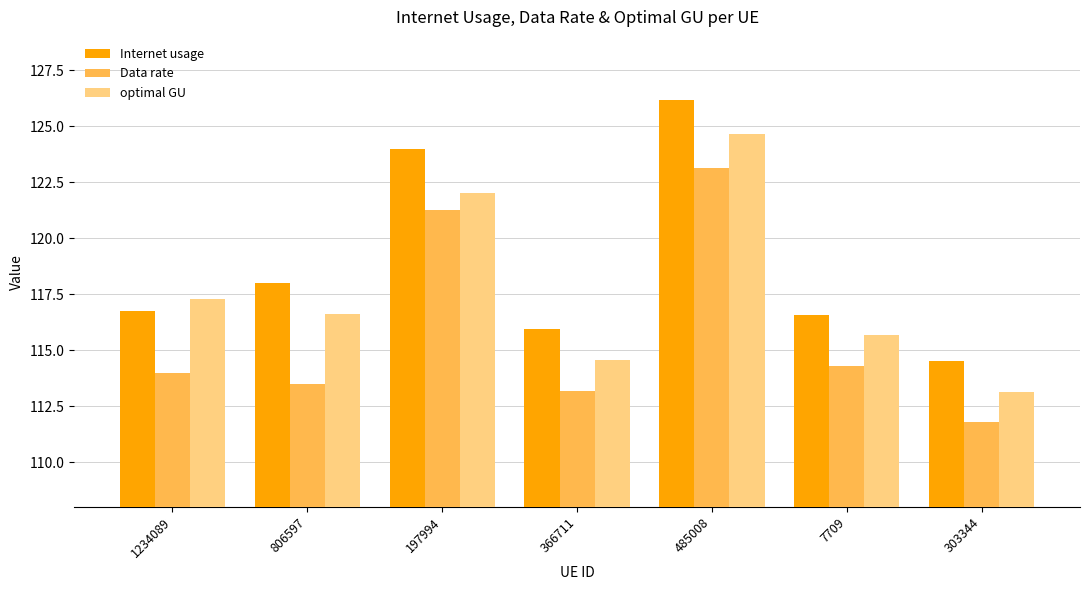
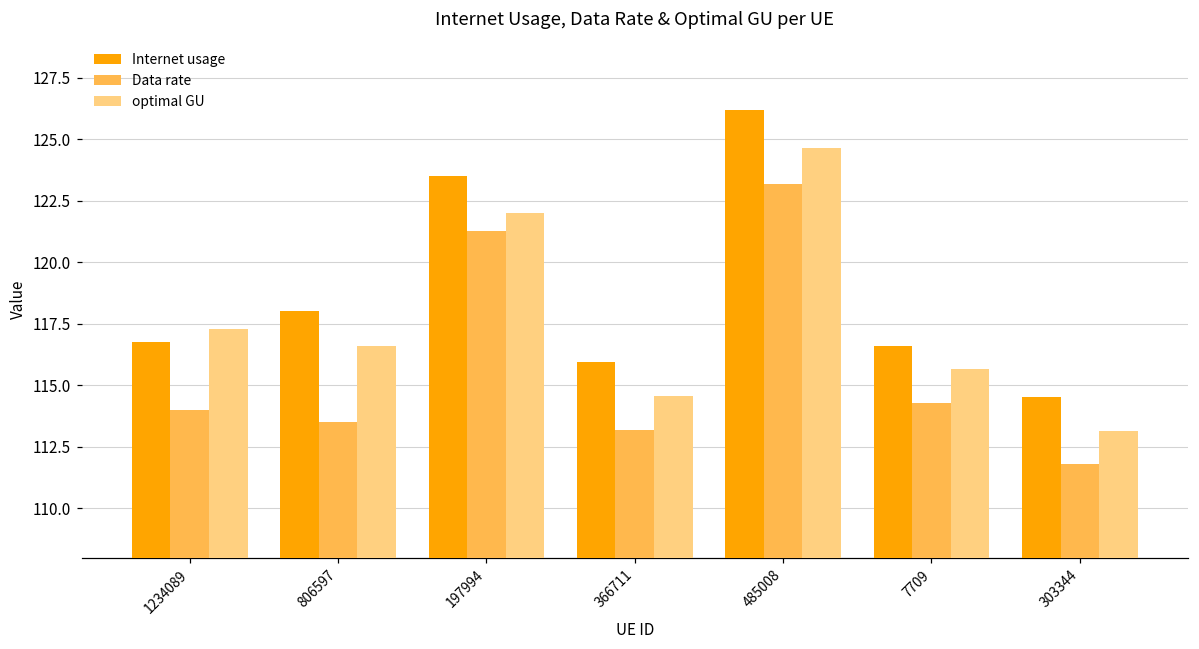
Internet usage, 197994: 124.0 -> 123.5
